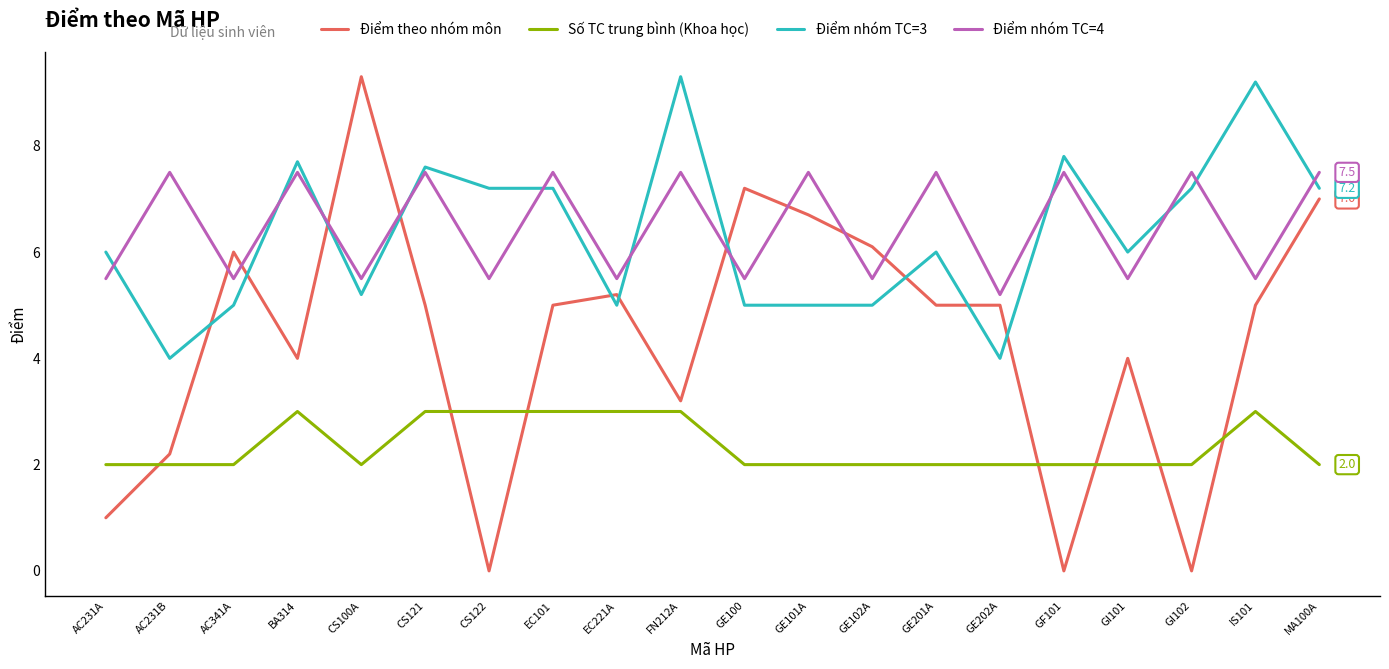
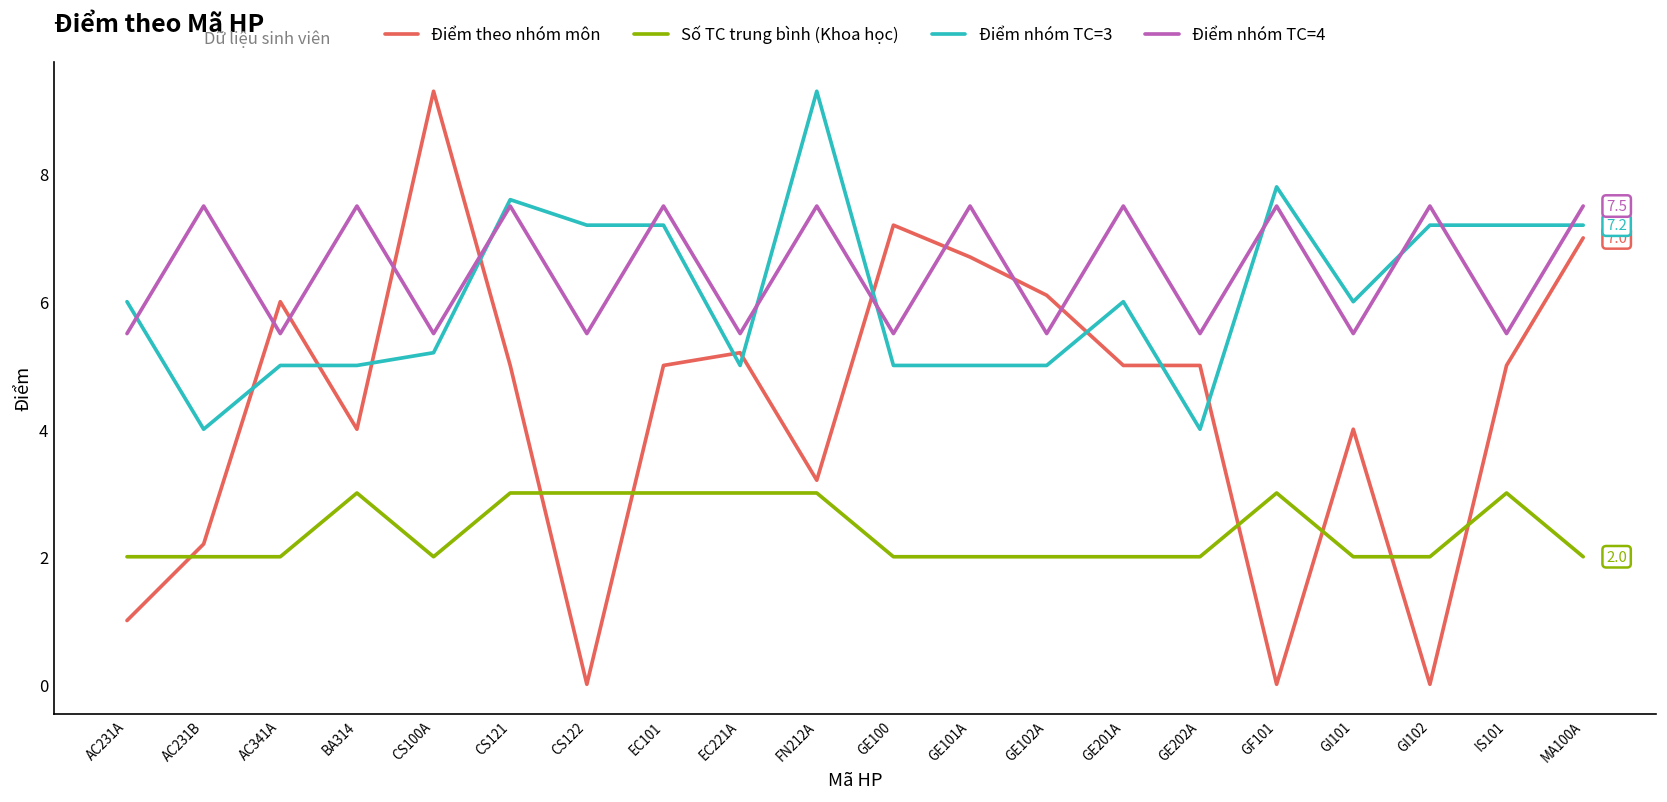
Điểm nhóm TC=3, BA314: 7.7 -> 5.0
Điểm nhóm TC=4, GE202A: 5.2 -> 5.5
Số TC trung bình (Khoa học), GF101: 2 -> 3
Điểm nhóm TC=3, IS101: 9.2 -> 7.2
